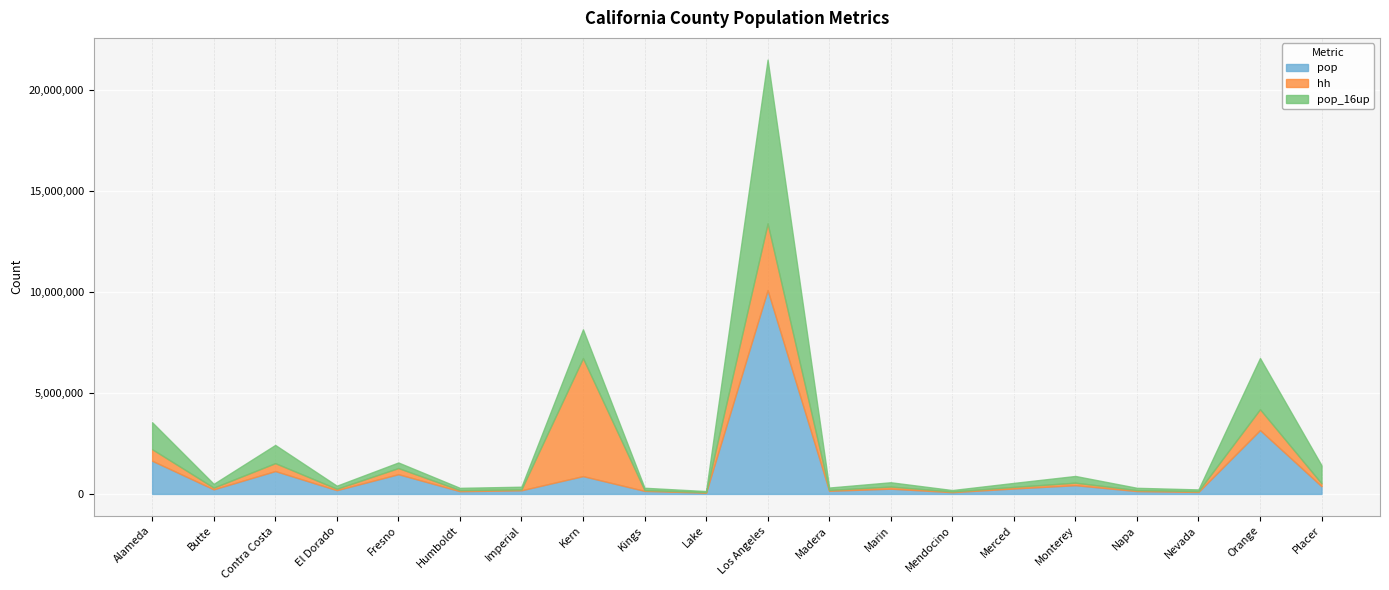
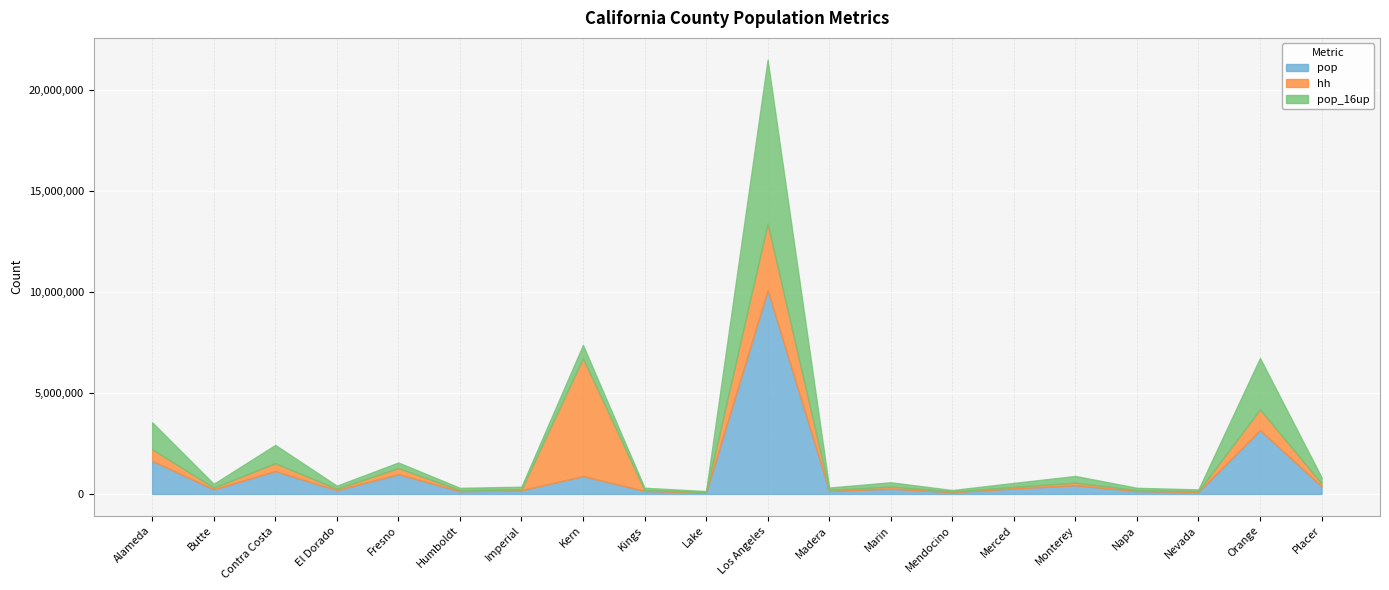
pop_16up, Kern: 1,400,000 -> 700,000
pop_16up, Placer: 900,000 -> 300,000
